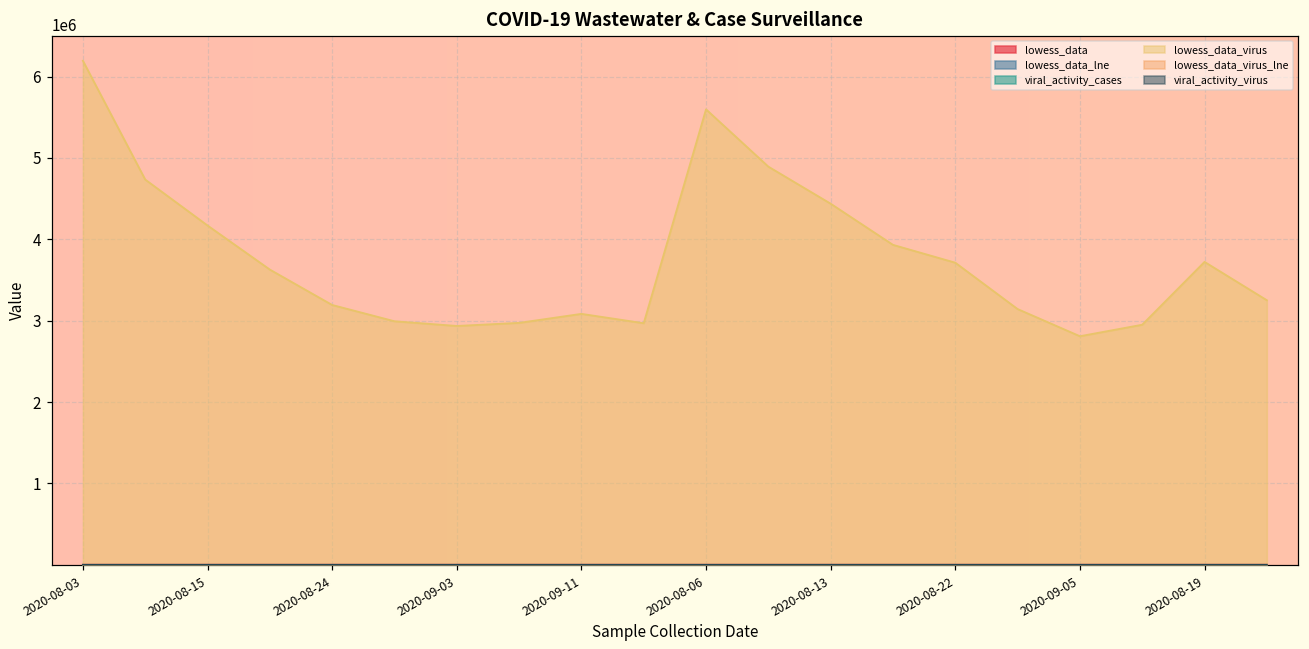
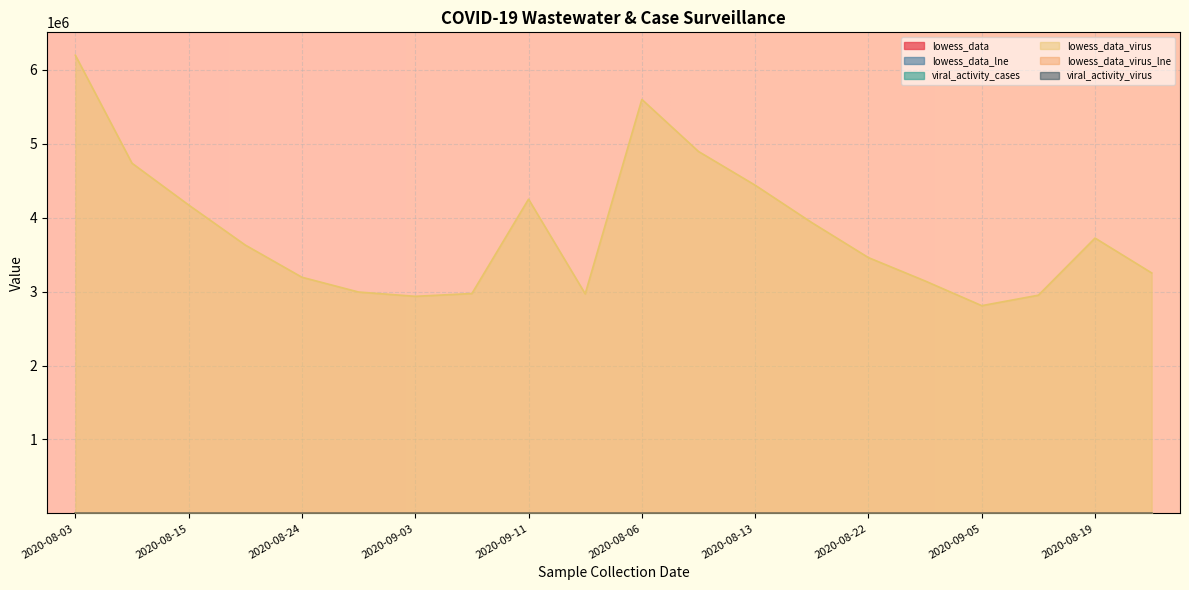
lowess_data_virus, 2020-09-11: 3100000 -> 4200000
lowess_data_virus, 2020-08-22: 3700000 -> 3500000
